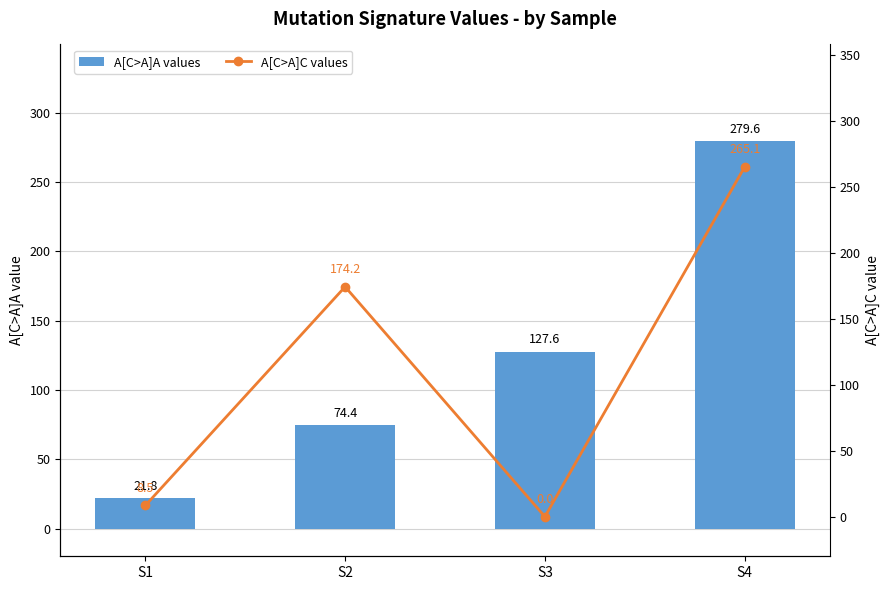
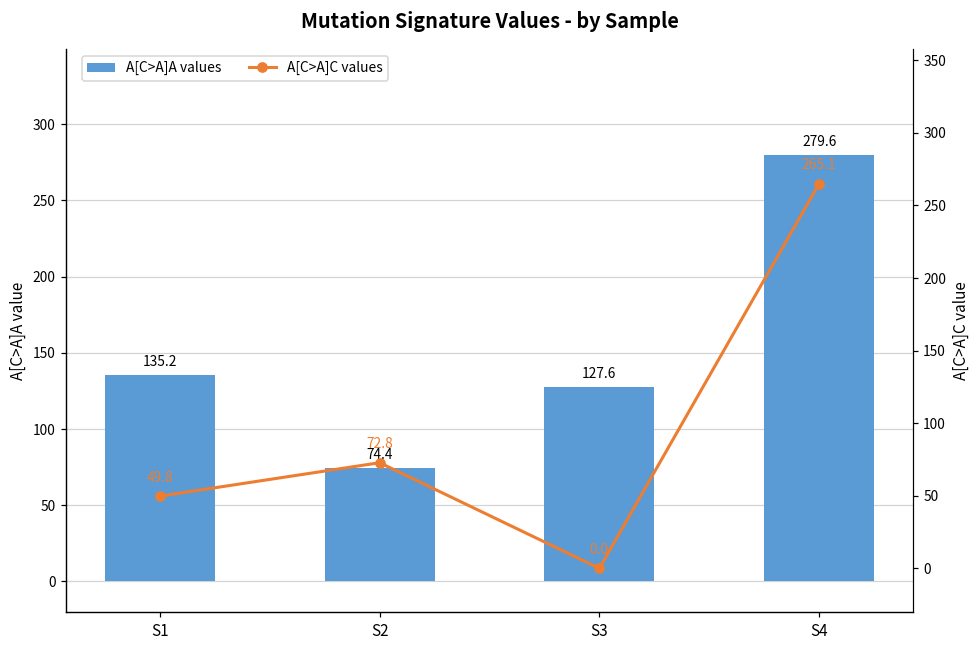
A[C>A]A values, S1: 21.8 -> 135.2
A[C>A]C values, S1: 8.5 -> 49.8
A[C>A]C values, S2: 174.2 -> 72.8
